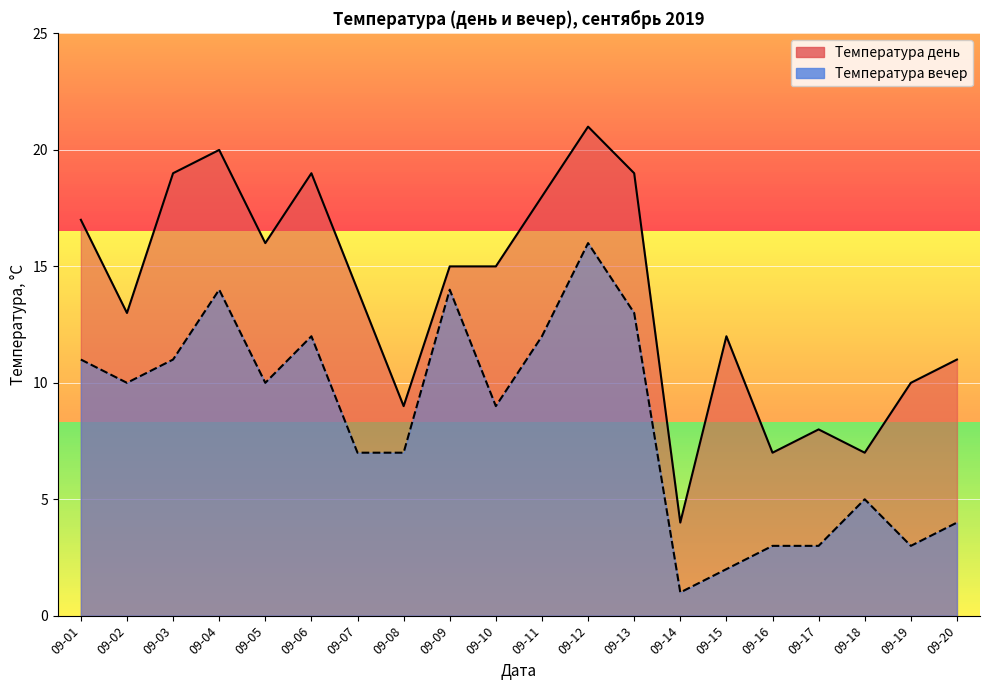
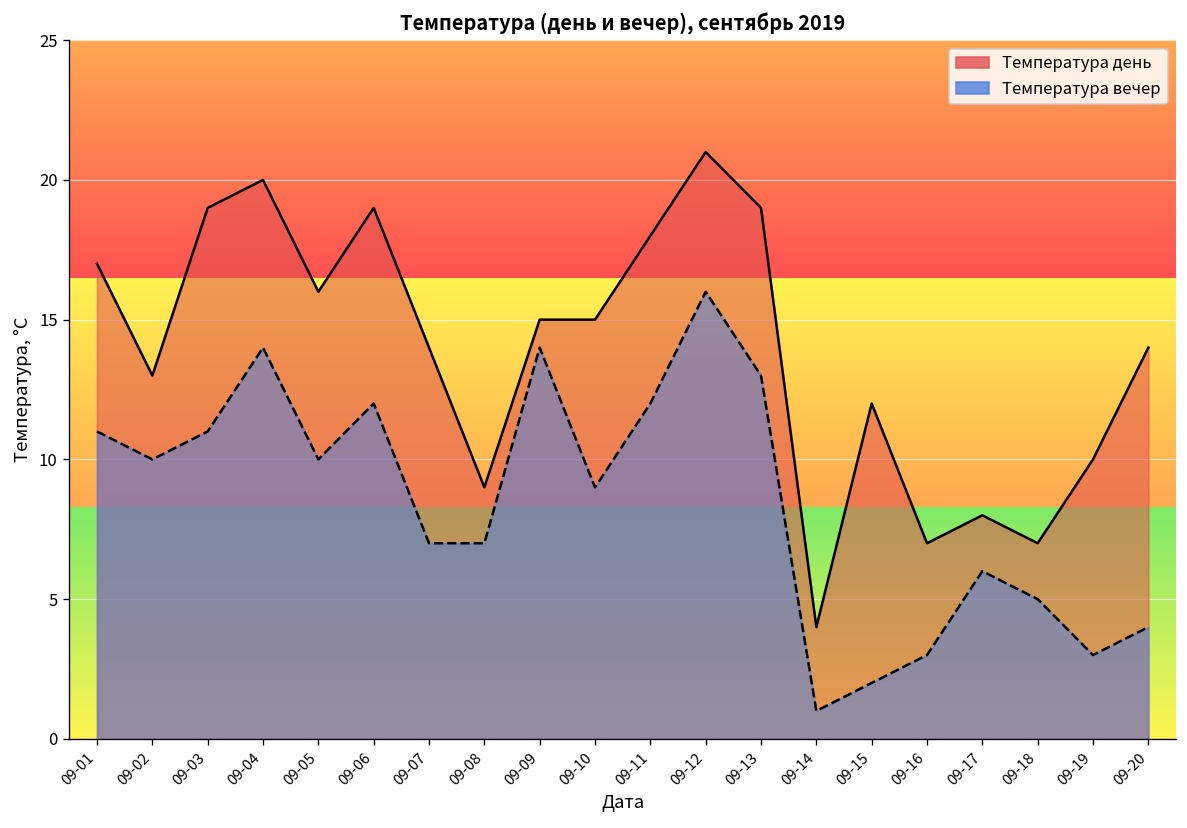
Температура вечер, 09-17: 3 -> 6
Температура день, 09-20: 11 -> 14
